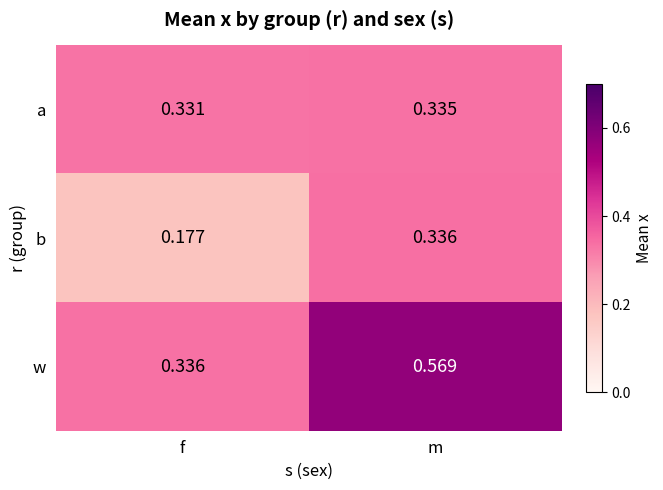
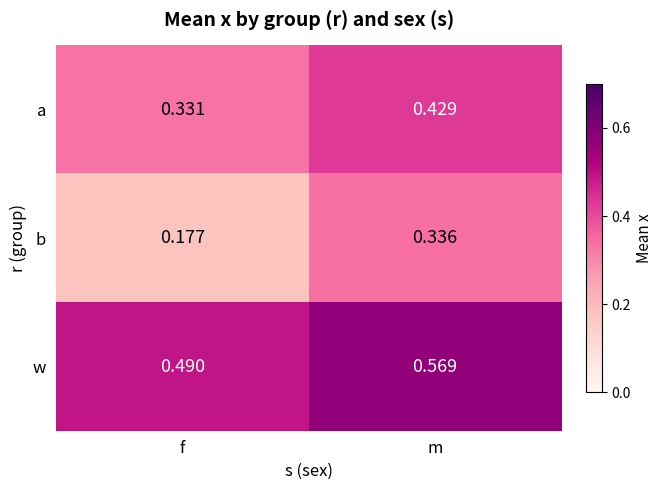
a, m: 0.335 -> 0.429
w, f: 0.336 -> 0.490
